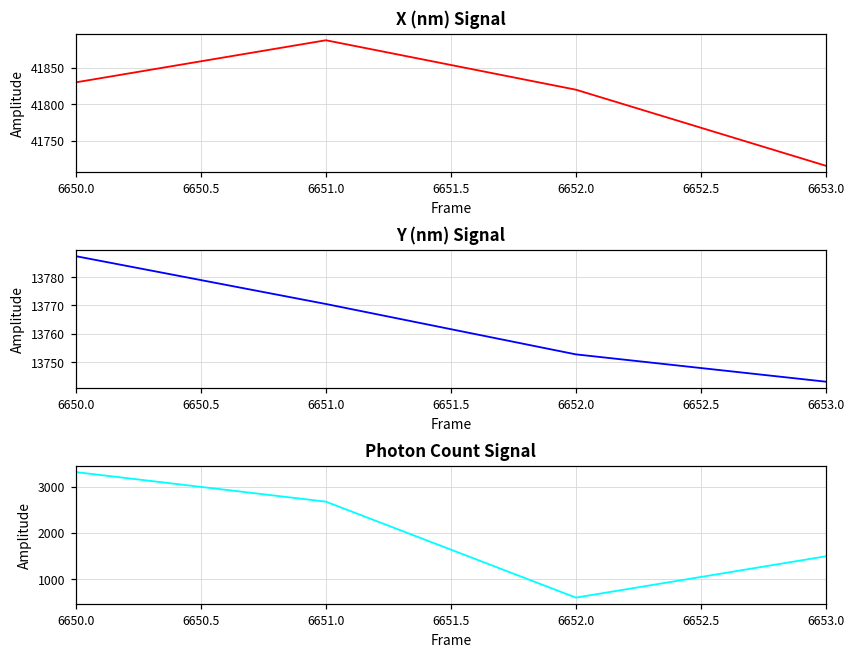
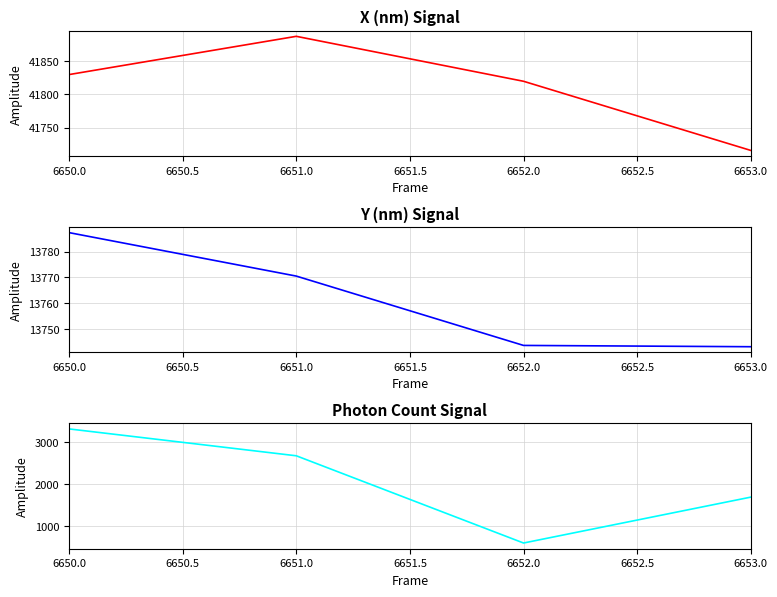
Y (nm) Signal, 6652.0: 13753 -> 13744
Photon Count Signal, 6653.0: 1500 -> 1700
